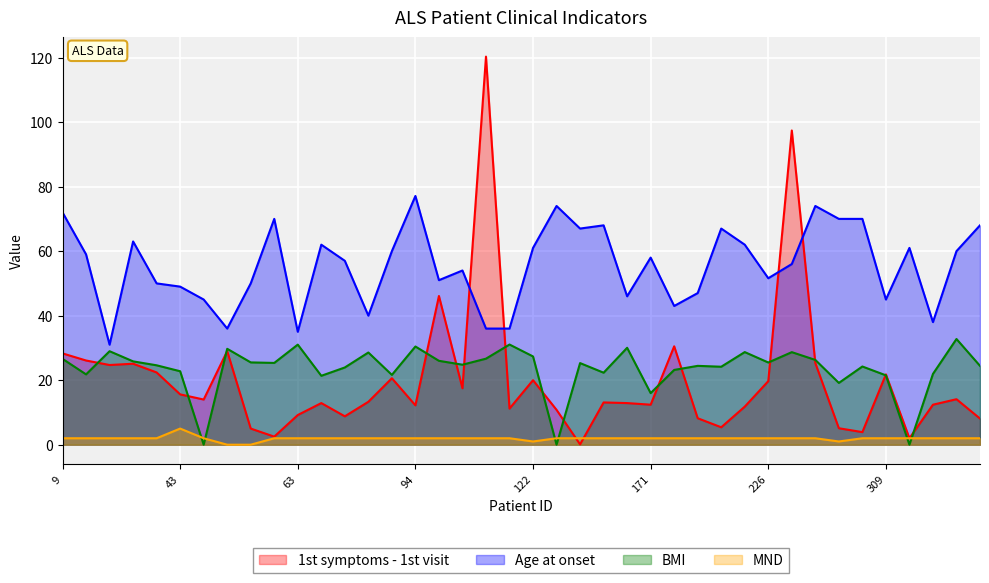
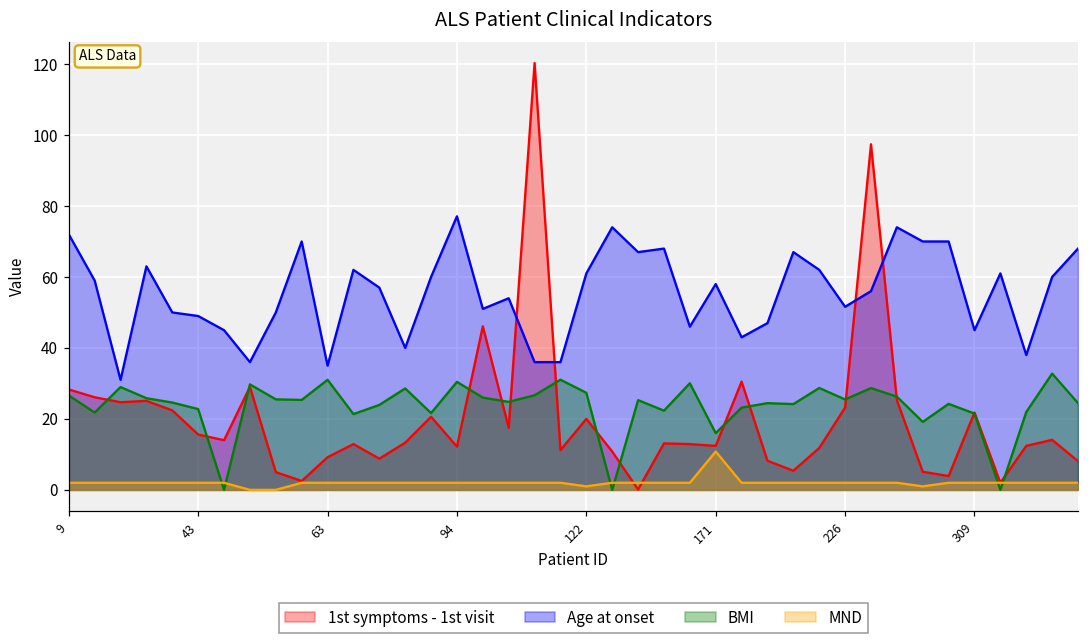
MND, 43: 5 -> 2
MND, 171: 2 -> 11
1st symptoms - 1st visit, 226: 20 -> 23
